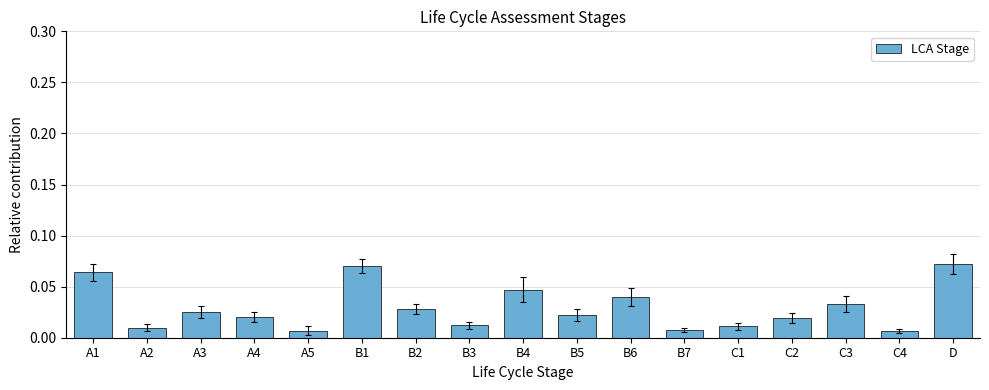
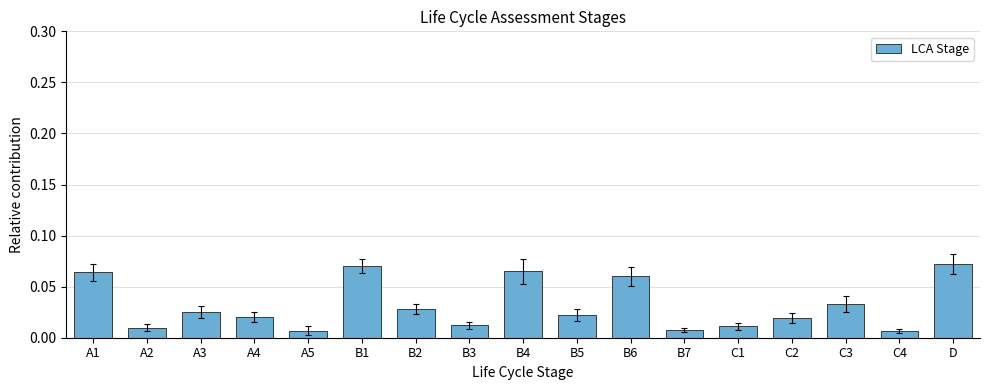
LCA Stage, B4: 0.047 -> 0.065
LCA Stage, B6: 0.04 -> 0.06
